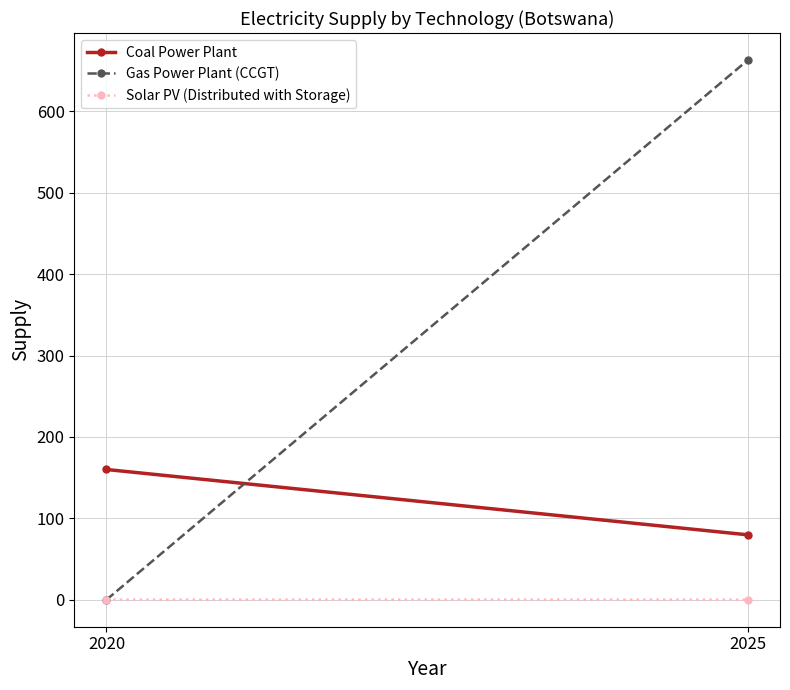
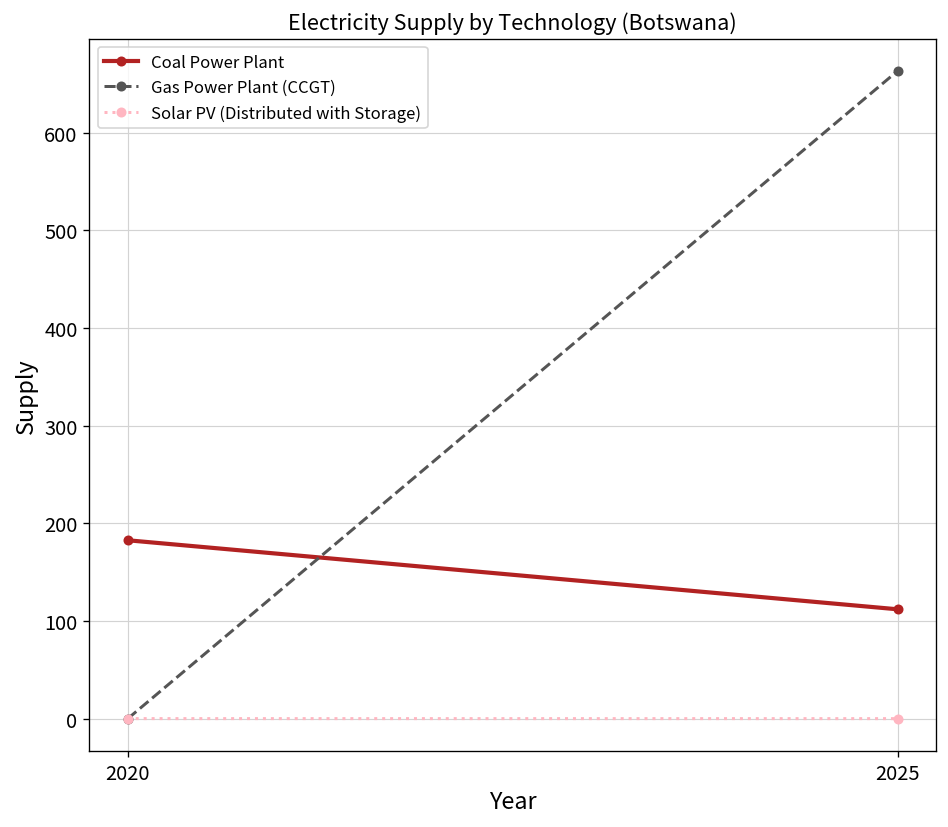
Coal Power Plant, 2020: 160 -> 180
Coal Power Plant, 2025: 80 -> 110
